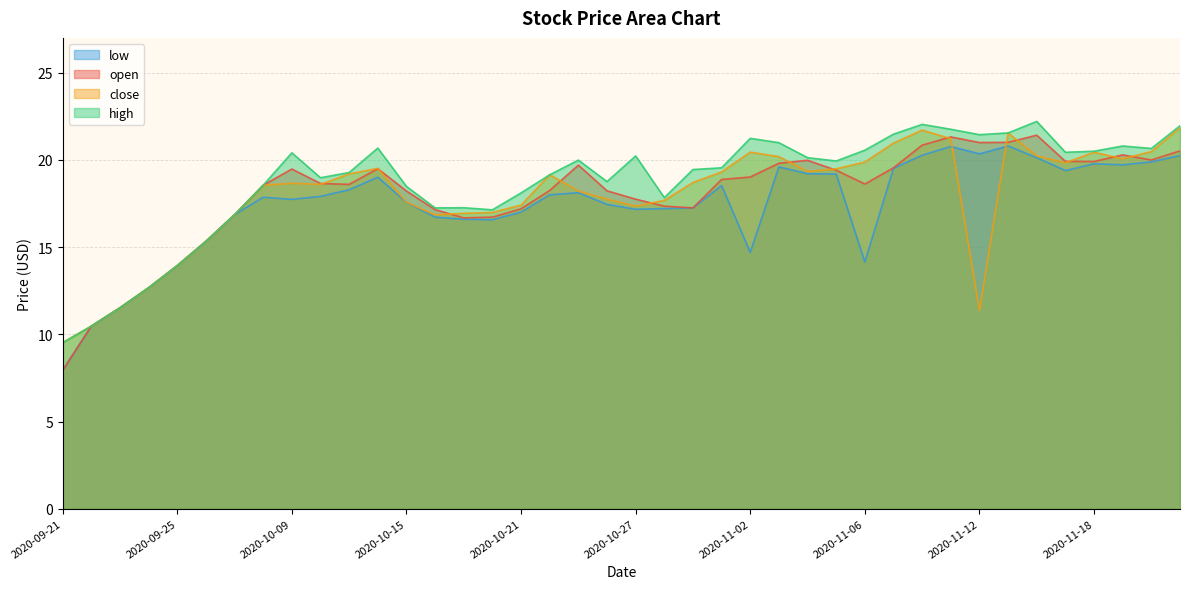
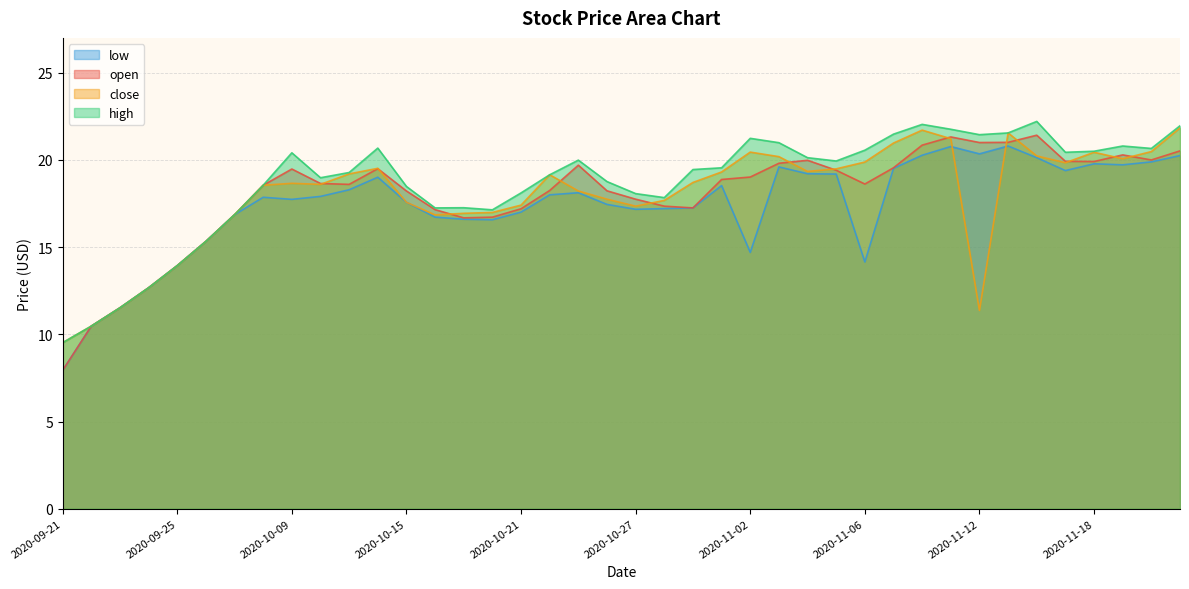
high, 2020-10-27: 20.2 -> 18.1
